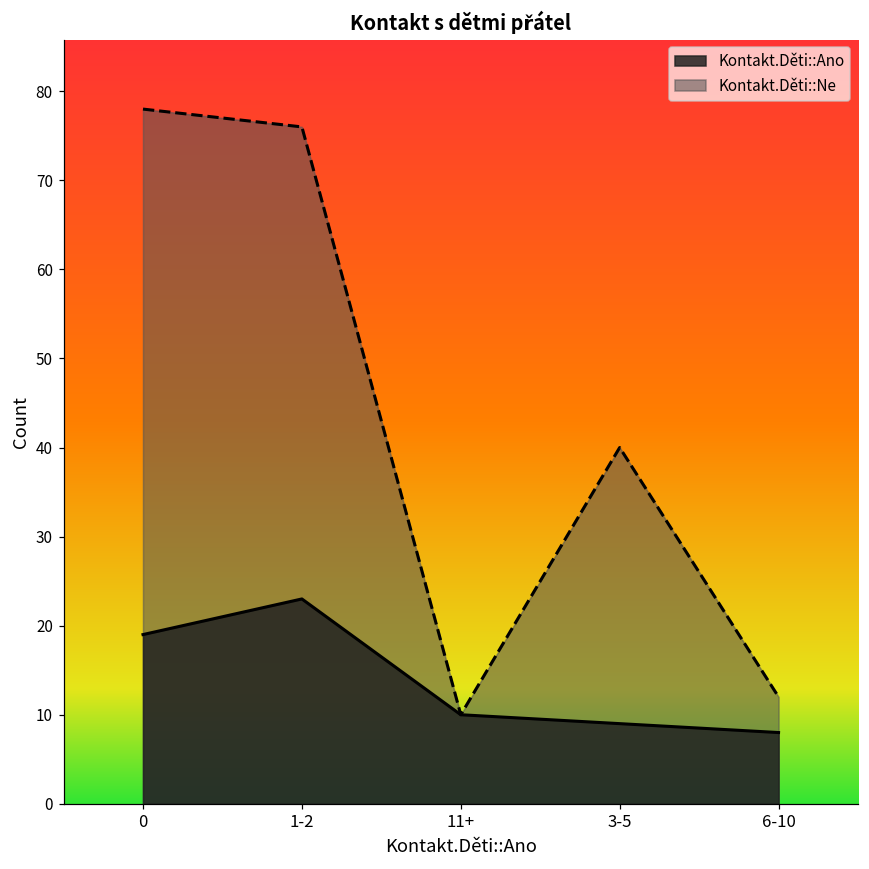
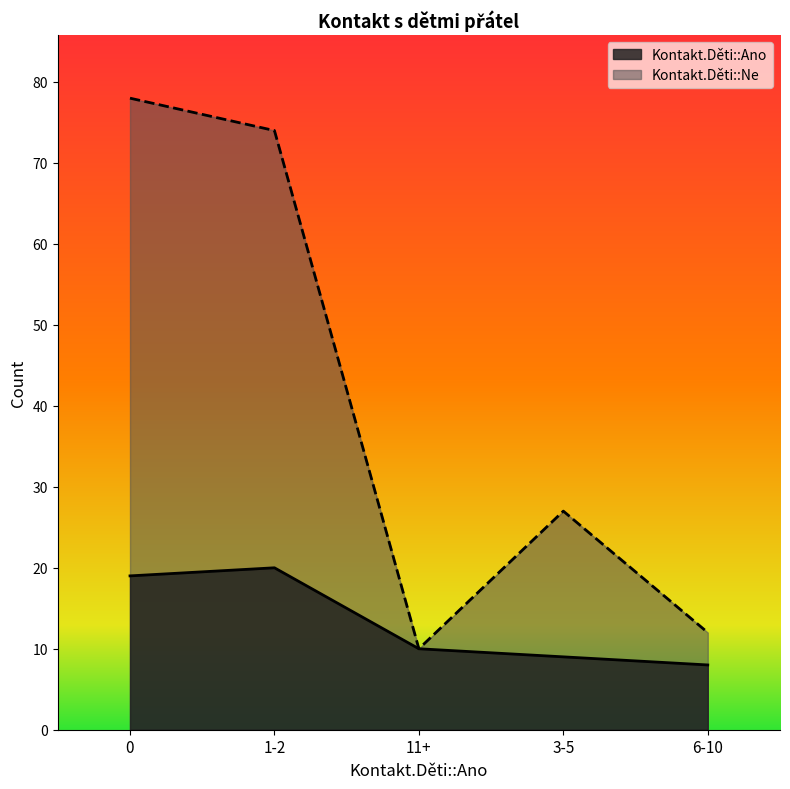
Kontakt.Děti::Ano, 1-2: 23 -> 20
Kontakt.Děti::Ne, 1-2: 76 -> 74
Kontakt.Děti::Ne, 3-5: 40 -> 27
